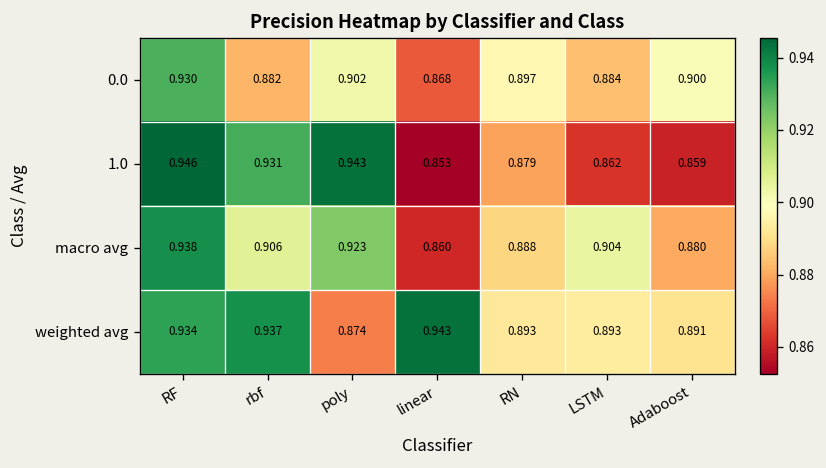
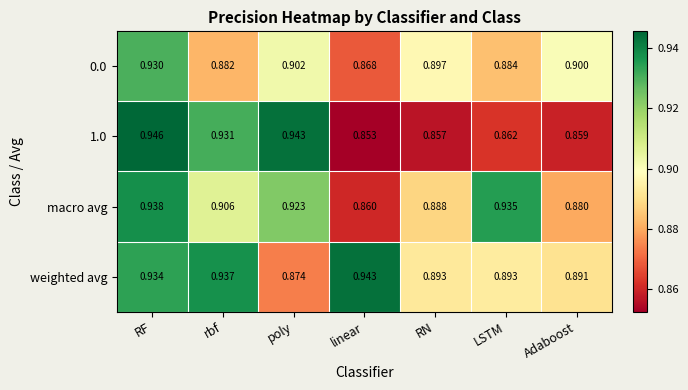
1.0, RN: 0.879 -> 0.857
macro avg, LSTM: 0.904 -> 0.935
